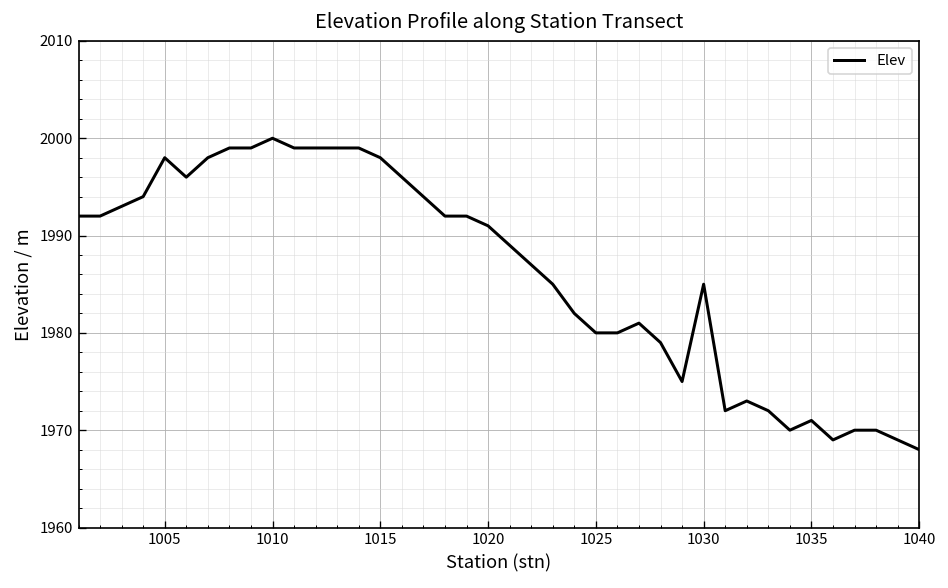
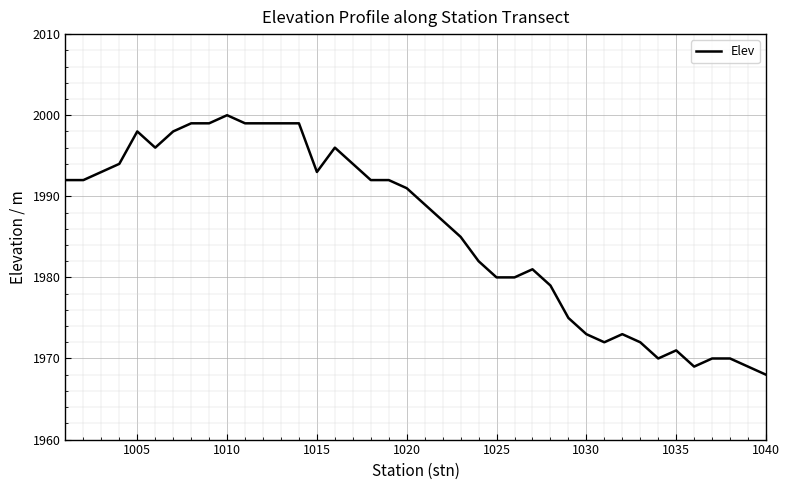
1015: 1998 -> 1993
1030: 1985 -> 1973
